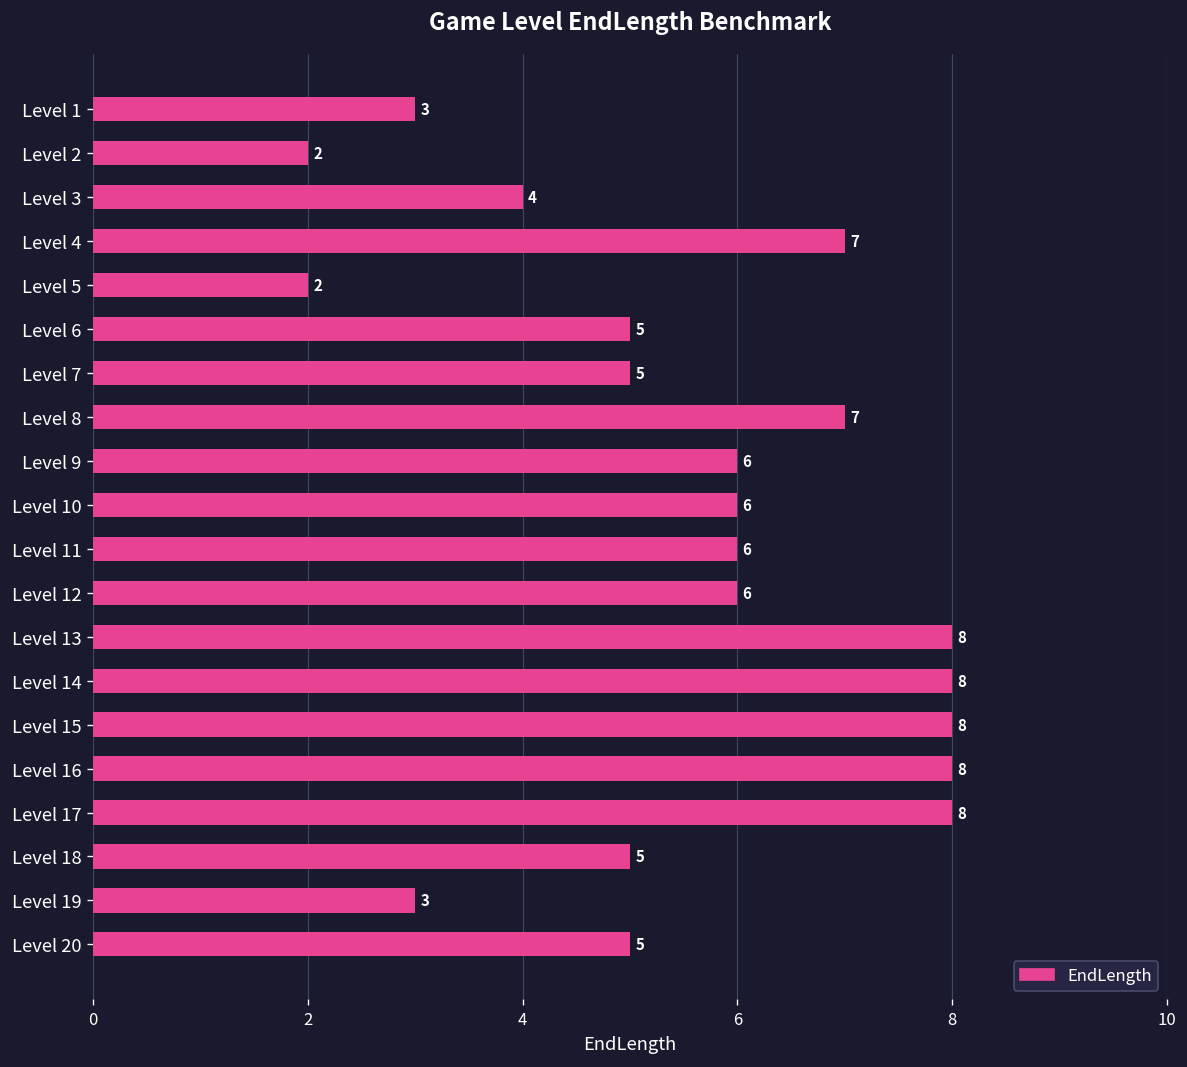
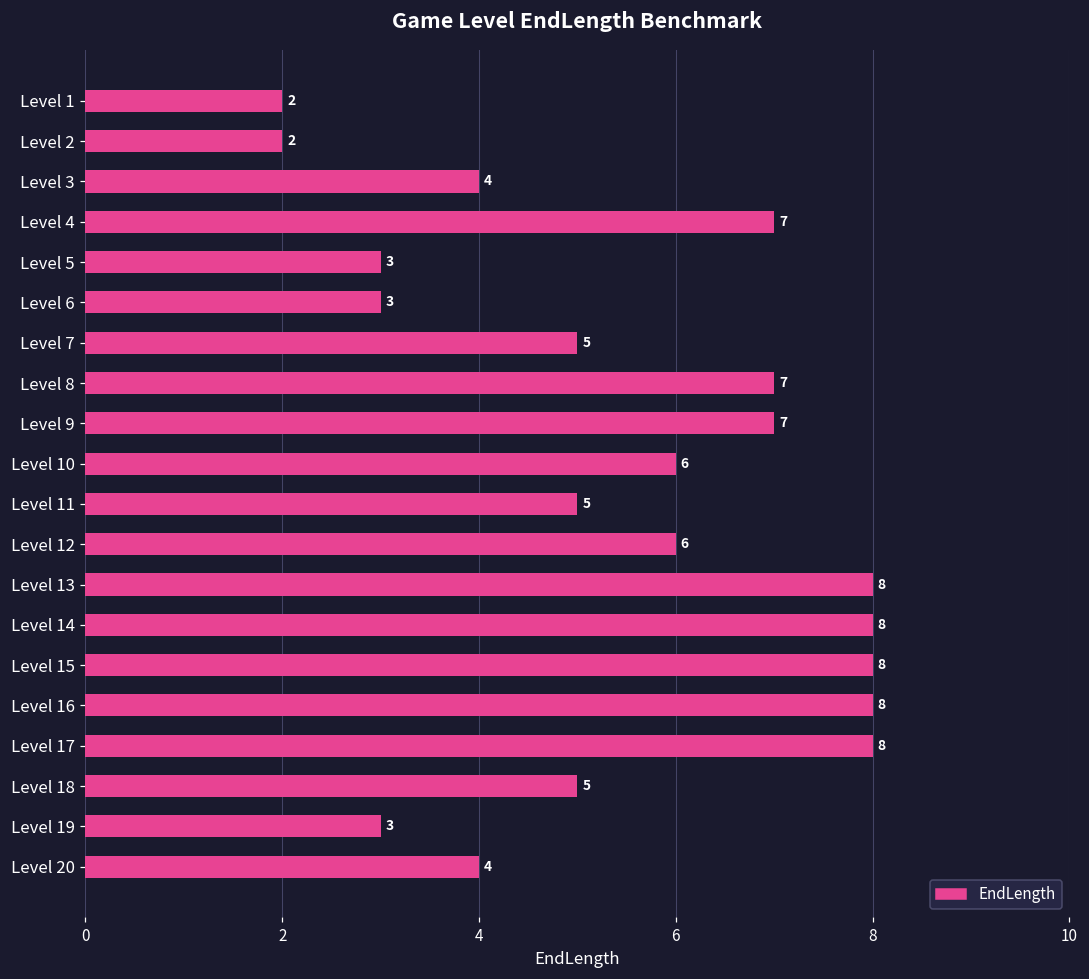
Level 1: 3 -> 2
Level 5: 2 -> 3
Level 6: 5 -> 3
Level 9: 6 -> 7
Level 11: 6 -> 5
Level 20: 5 -> 4
